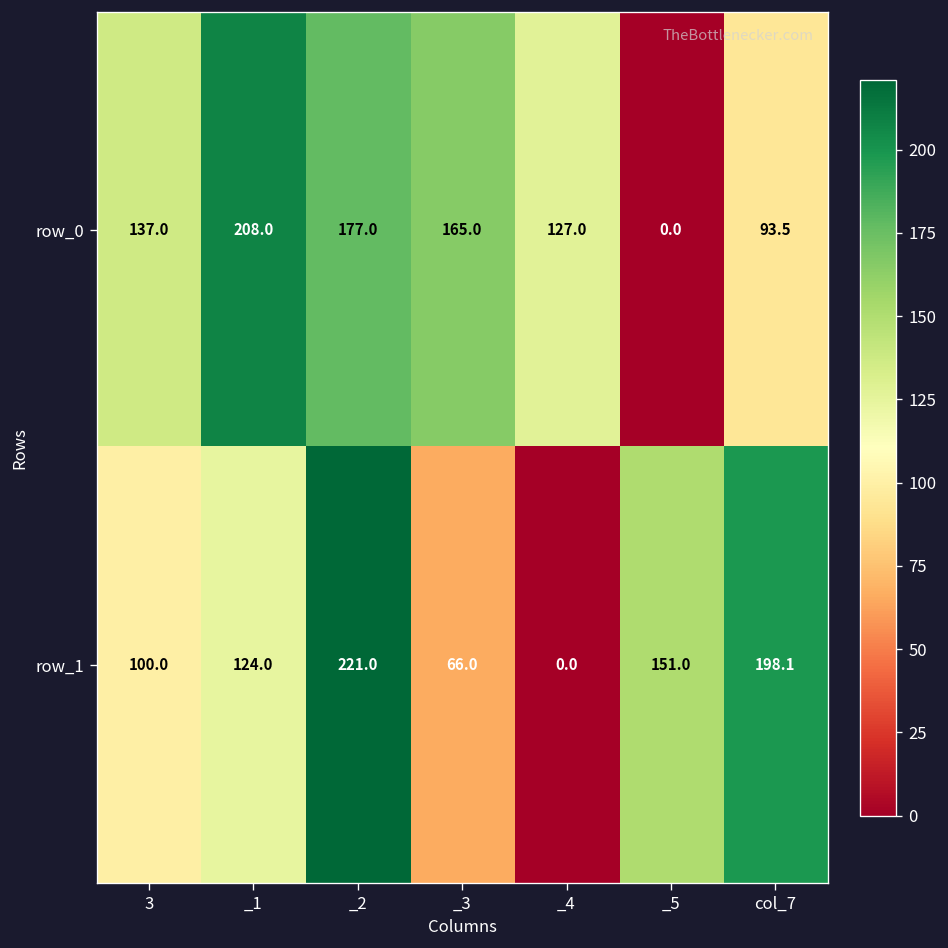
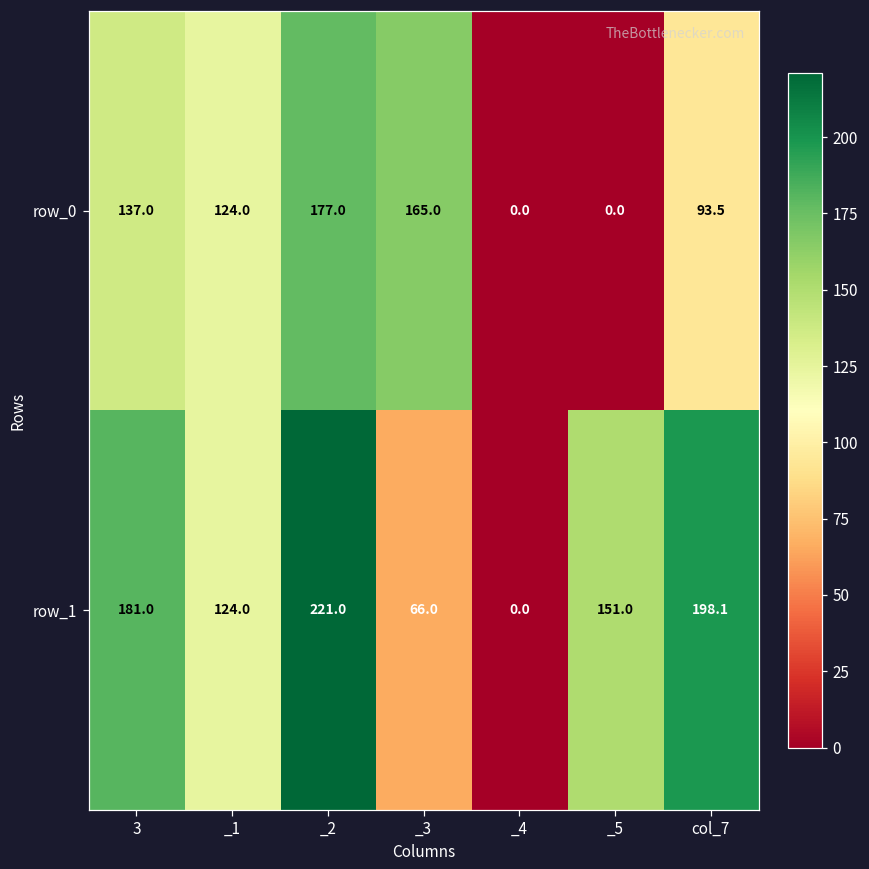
row_0, _1: 208.0 -> 124.0
row_0, _4: 127.0 -> 0.0
row_1, 3: 100.0 -> 181.0
